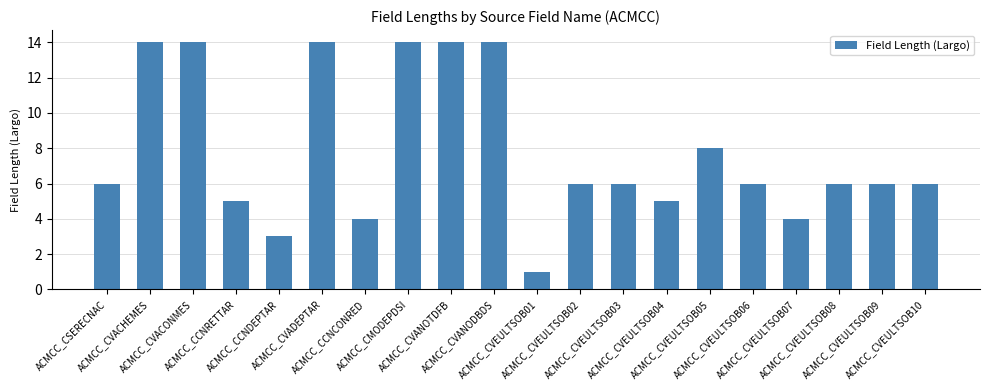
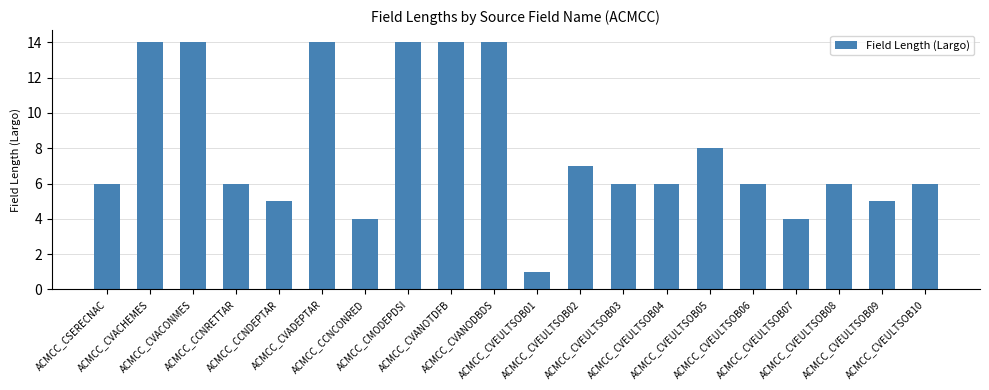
ACMCC_CCNRETTAR: 5 -> 6
ACMCC_CCNDEPTAR: 3 -> 5
ACMCC_CVEULTSOB02: 6 -> 7
ACMCC_CVEULTSOB04: 5 -> 6
ACMCC_CVEULTSOB09: 6 -> 5
